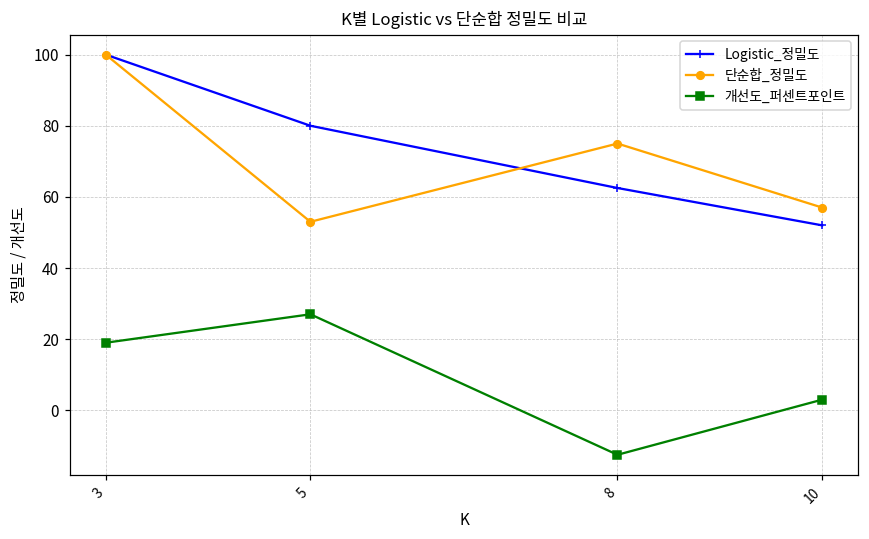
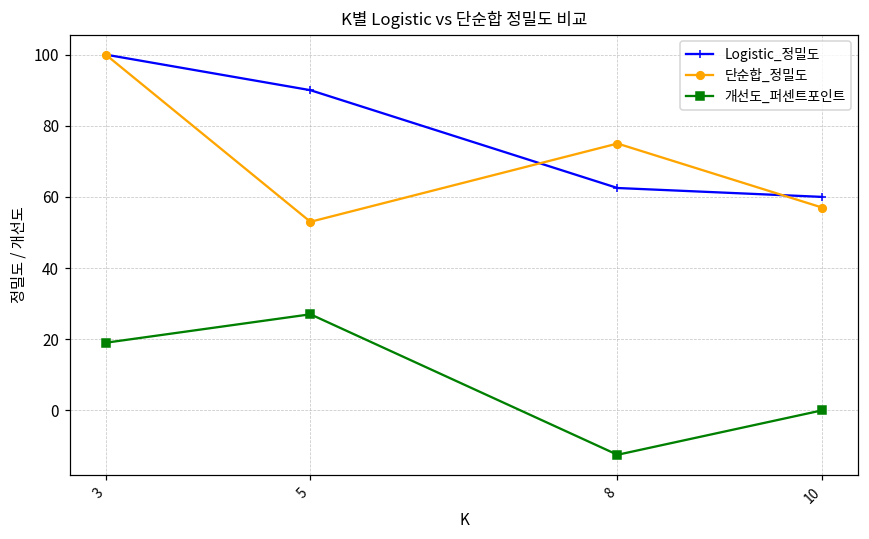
Logistic_정밀도, 5: 80 -> 90
Logistic_정밀도, 10: 52 -> 60
개선도_퍼센트포인트, 10: 3 -> 0
